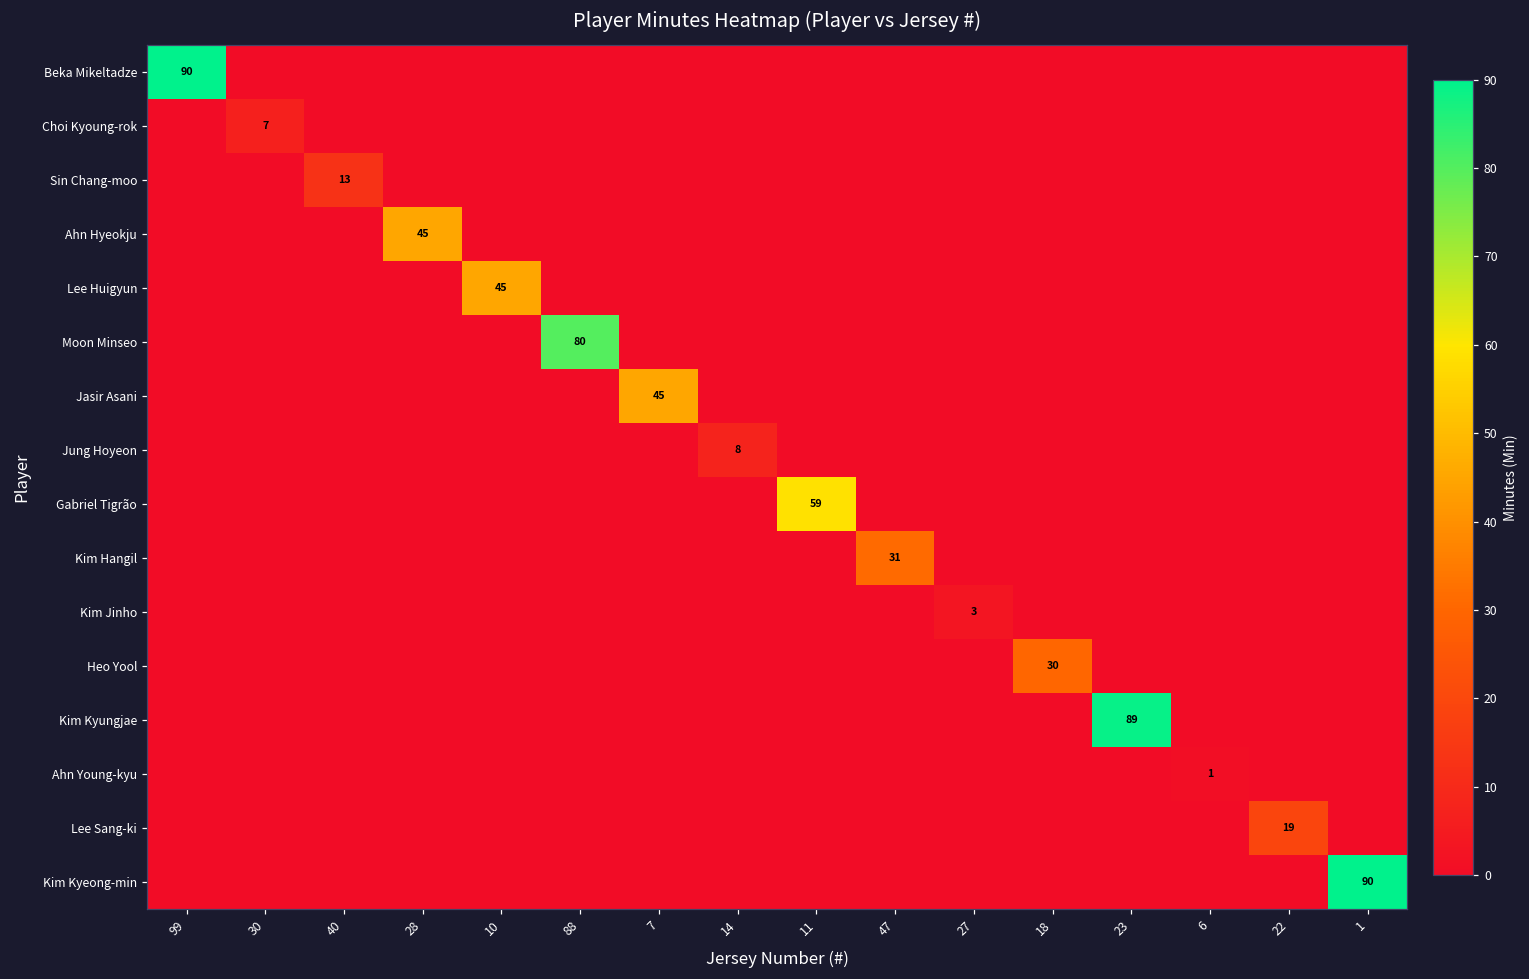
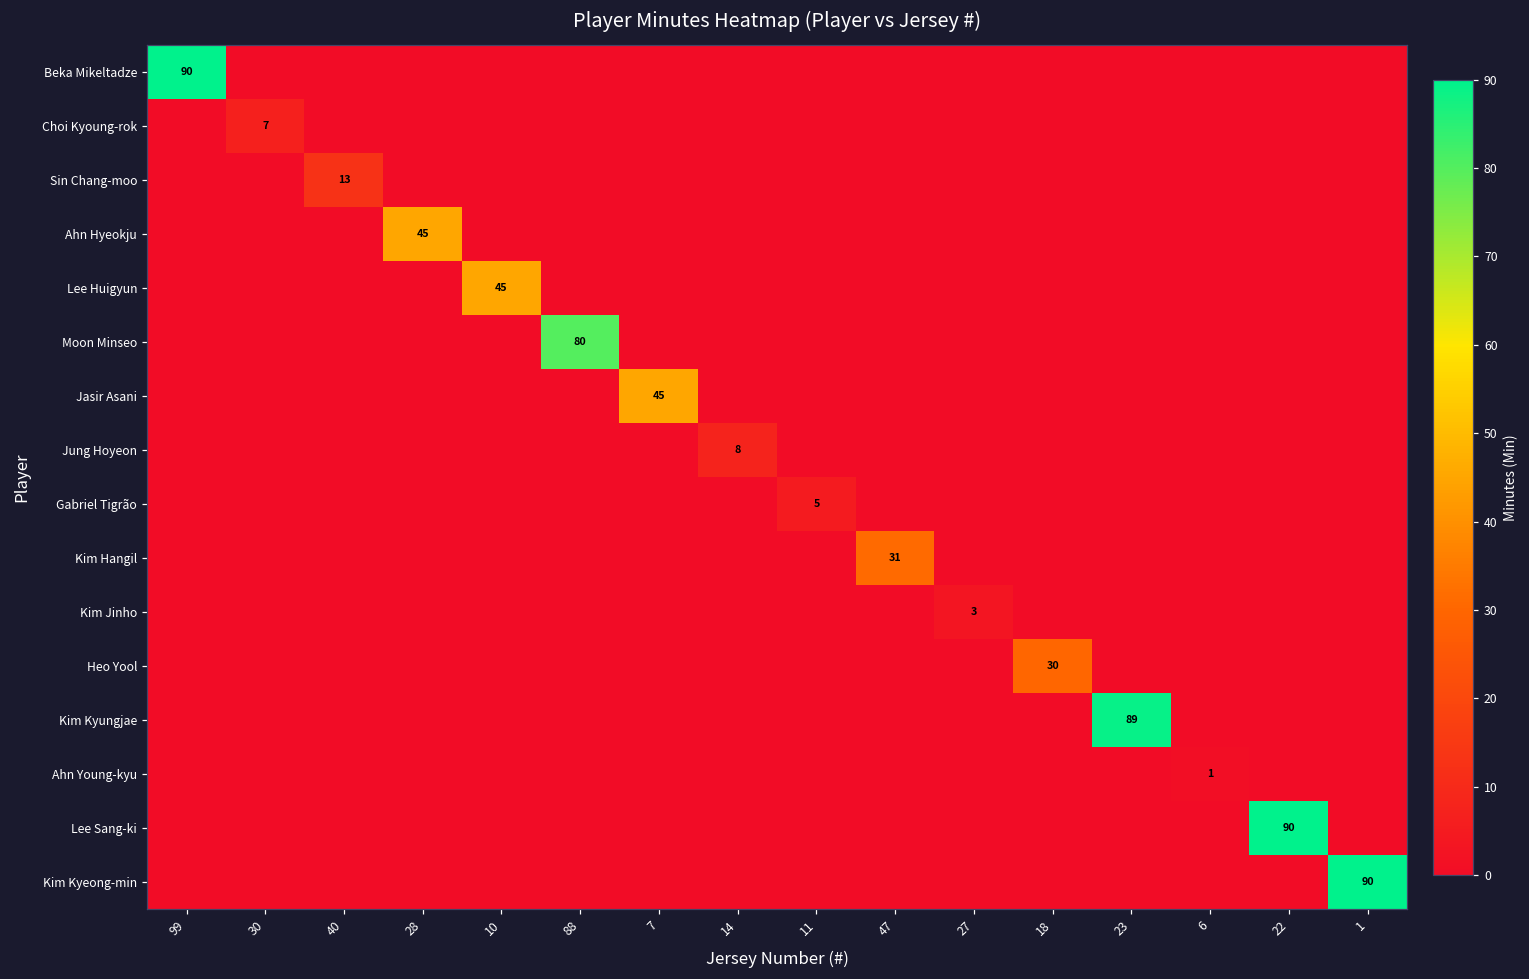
Gabriel Tigrão, 11: 59 -> 5
Lee Sang-ki, 22: 19 -> 90
